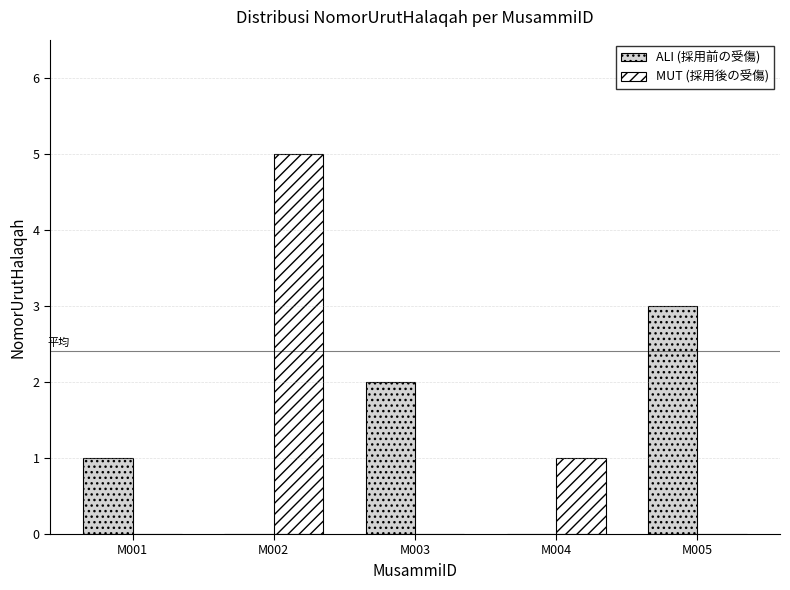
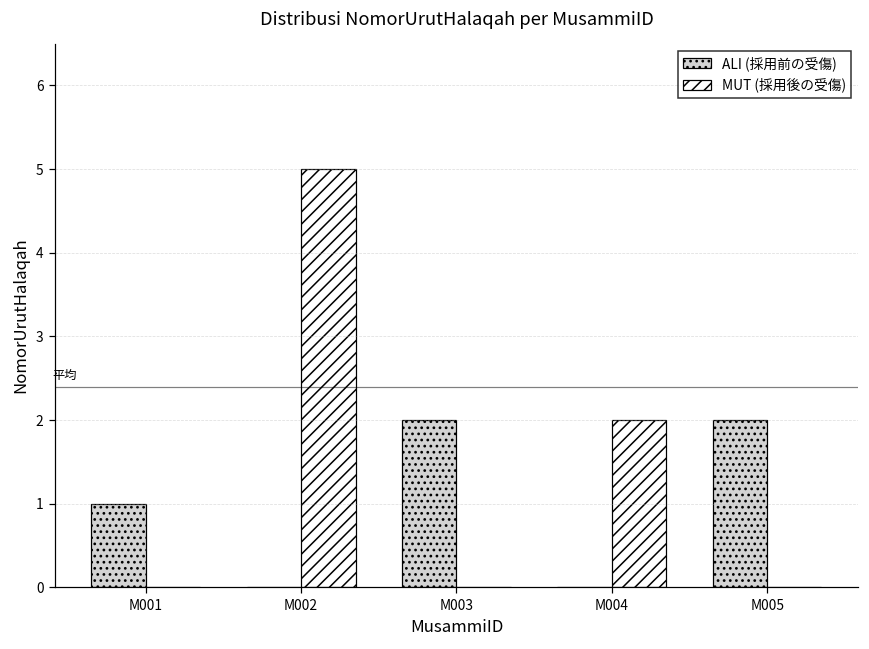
MUT (採用後の受傷), M004: 1 -> 2
ALI (採用前の受傷), M005: 3 -> 2
